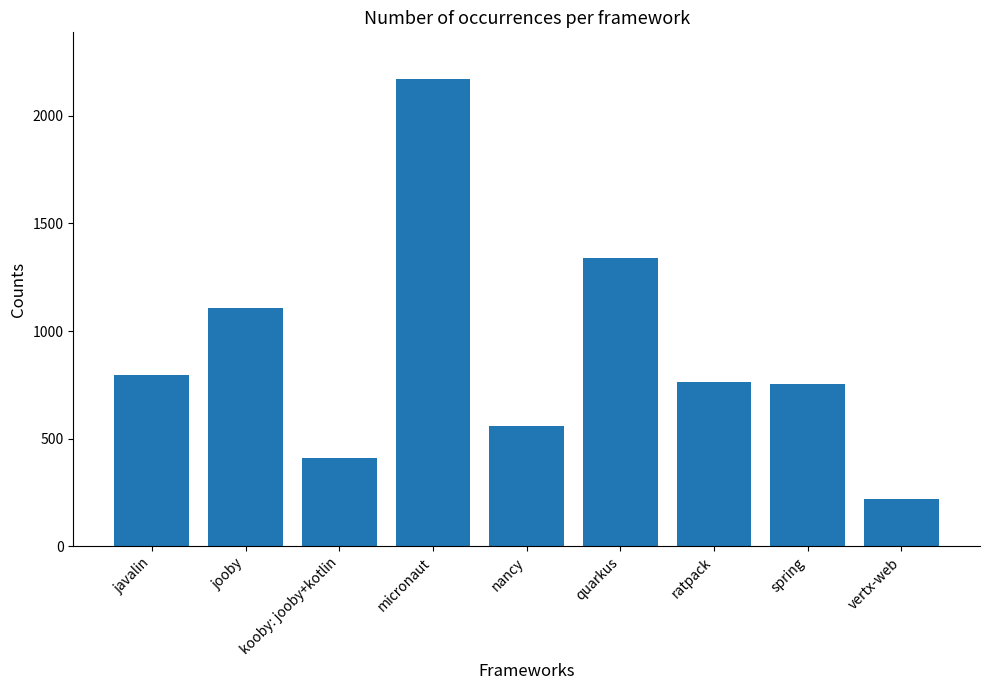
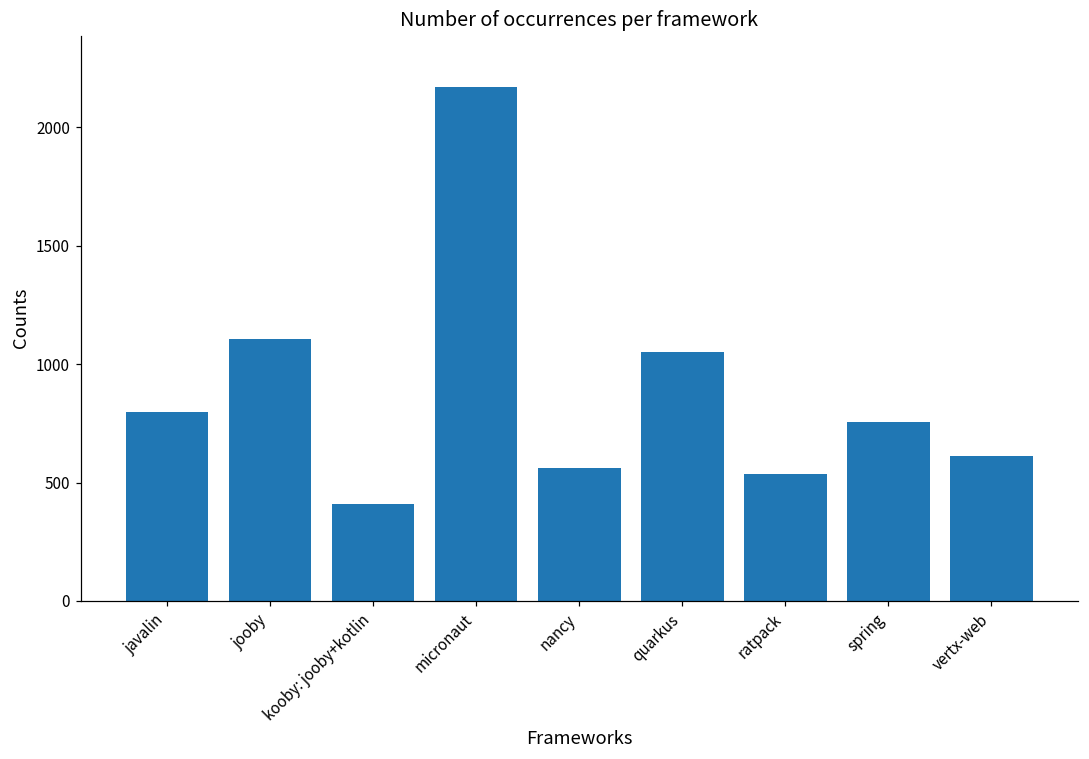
quarkus: 1340 -> 1050
ratpack: 760 -> 530
vertx-web: 220 -> 610
